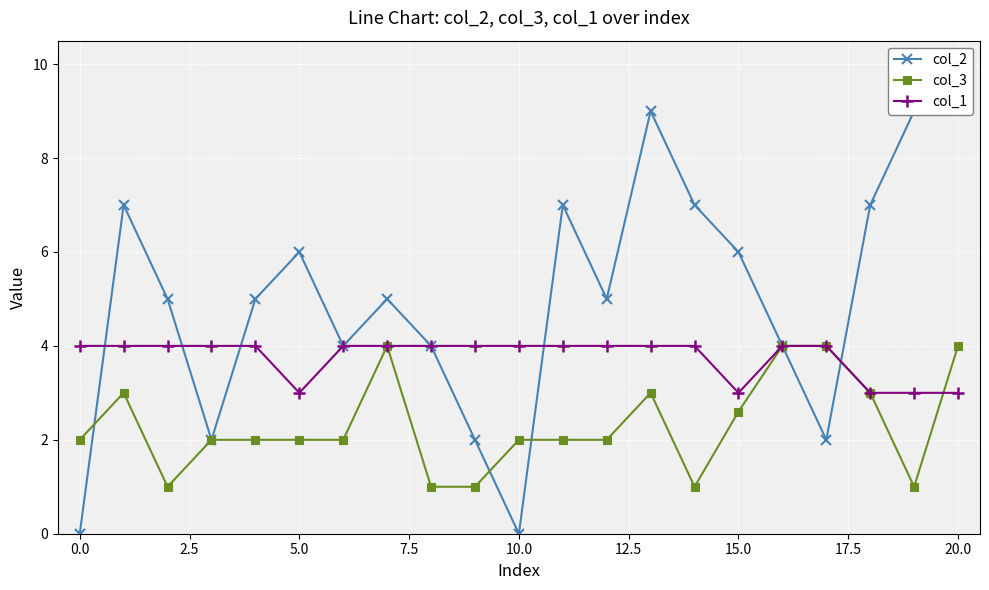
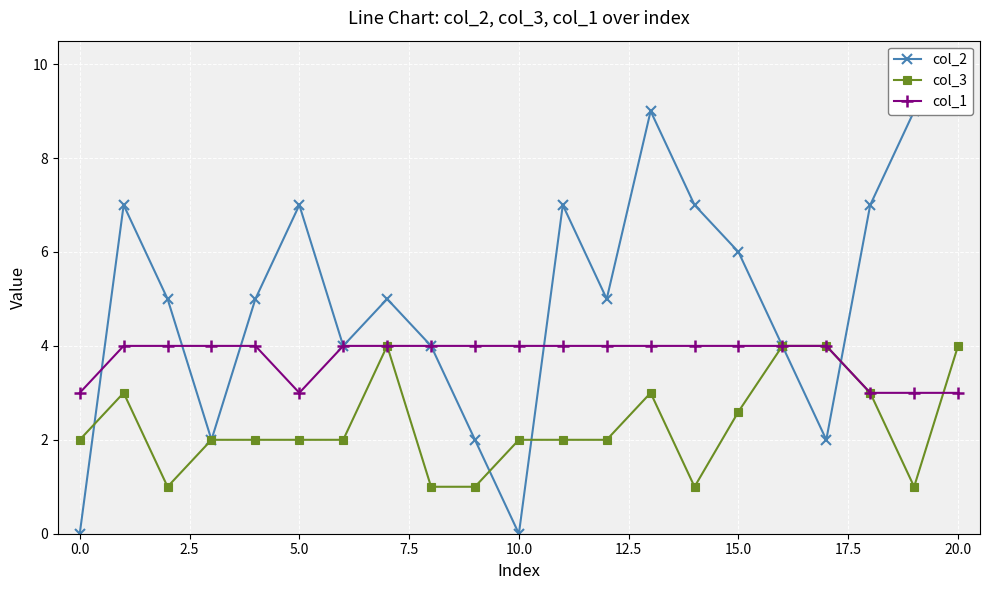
col_1, 0.0: 4 -> 3
col_2, 5.0: 6 -> 7
col_1, 15.0: 3 -> 4
